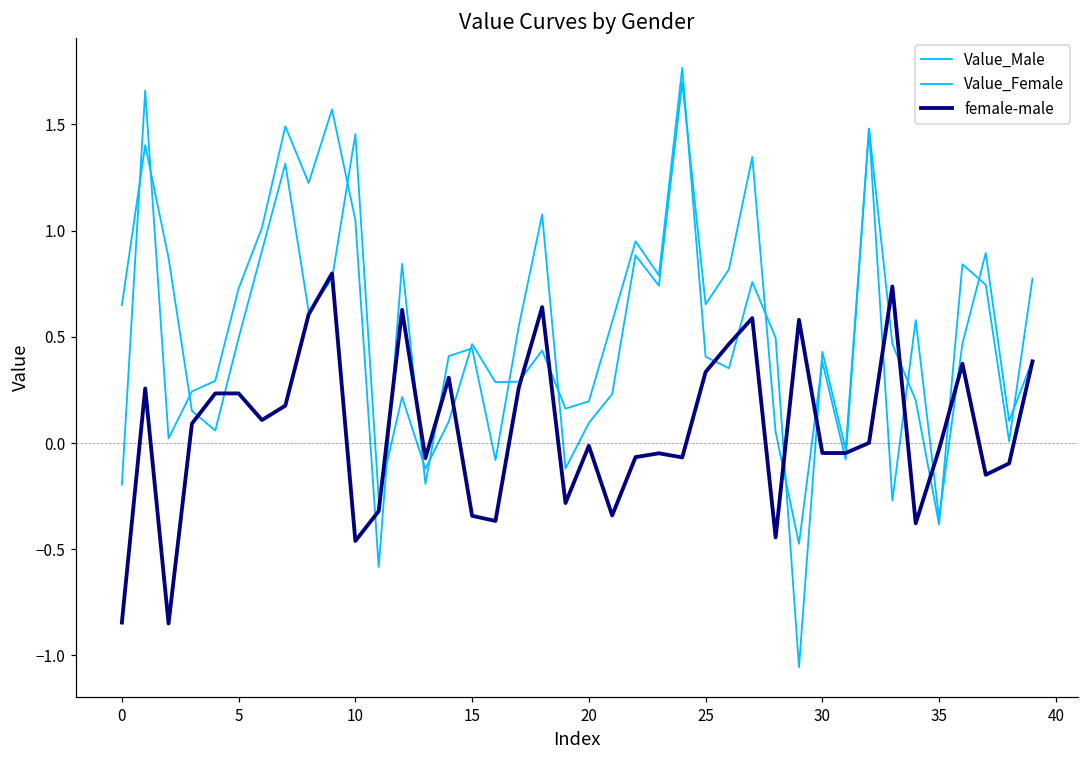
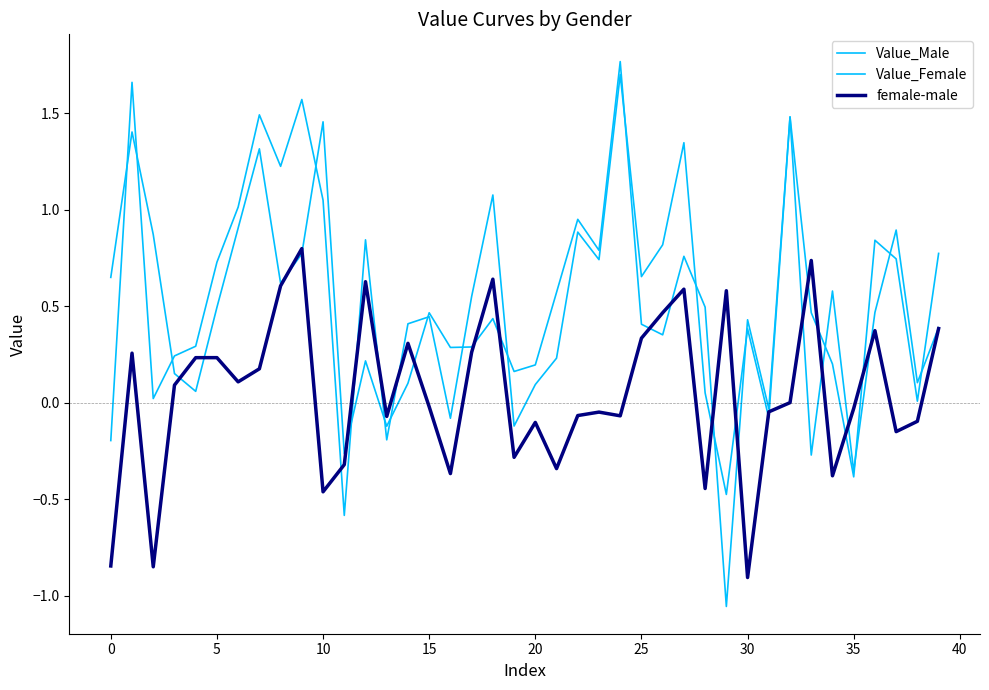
female-male, 15: -0.34 -> -0.02
female-male, 20: -0.01 -> -0.10
female-male, 30: -0.05 -> -0.90
